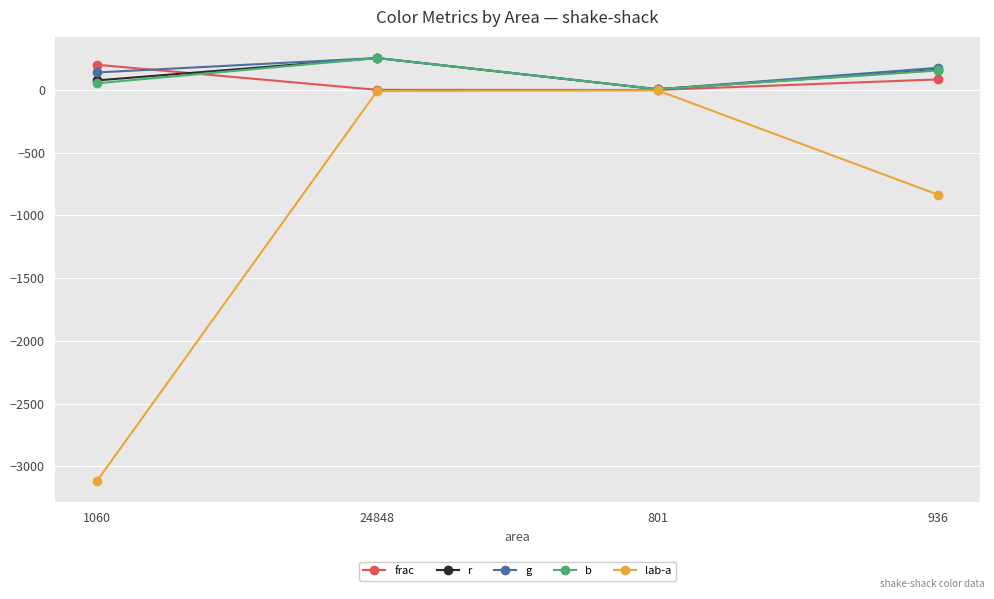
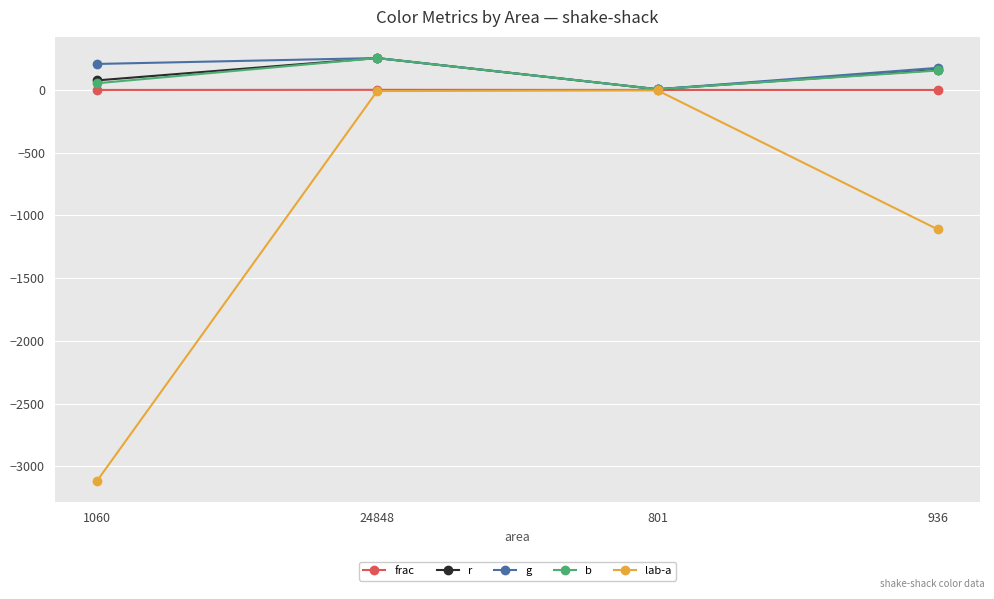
frac, 1060: 200 -> 0
g, 1060: 140 -> 210
frac, 936: 80 -> 0
lab-a, 936: -830 -> -1110
